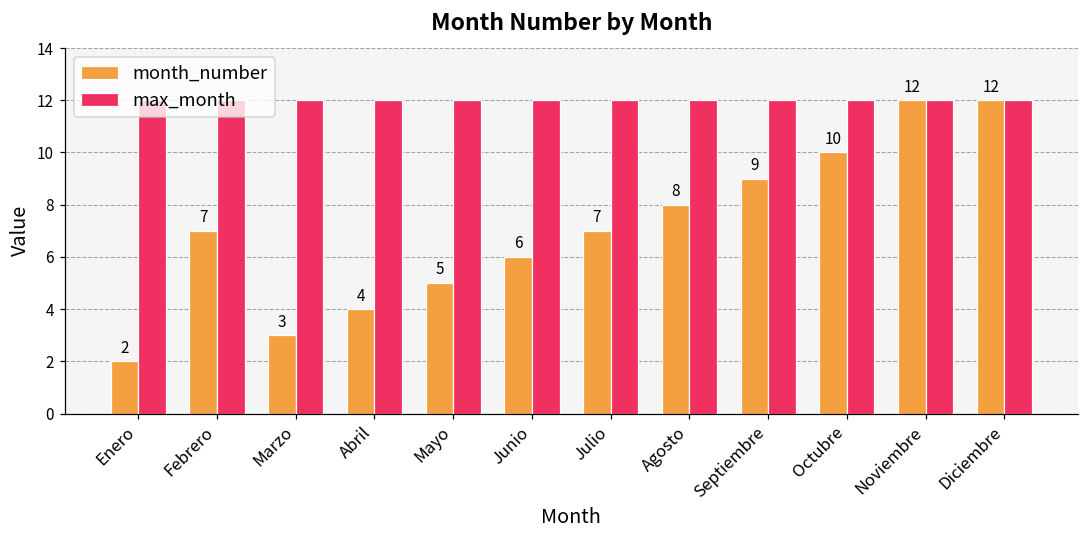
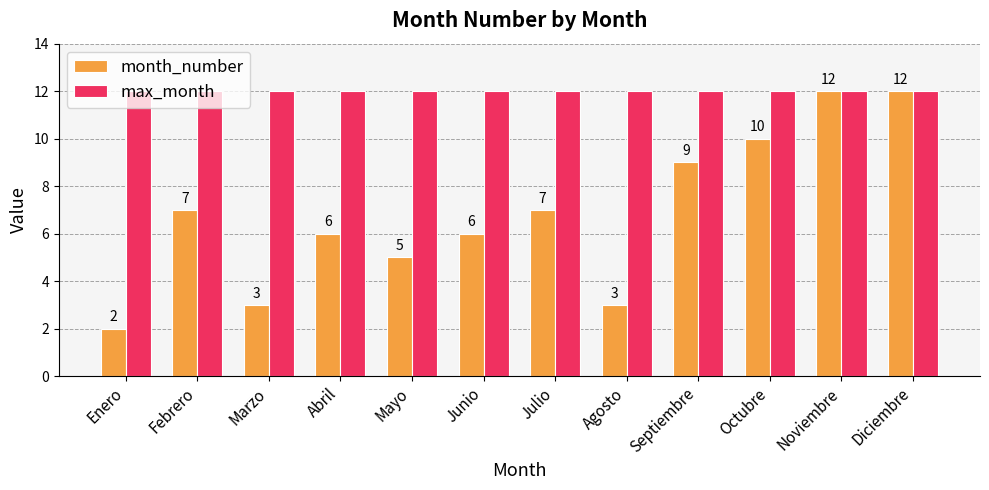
month_number, Abril: 4 -> 6
month_number, Agosto: 8 -> 3
